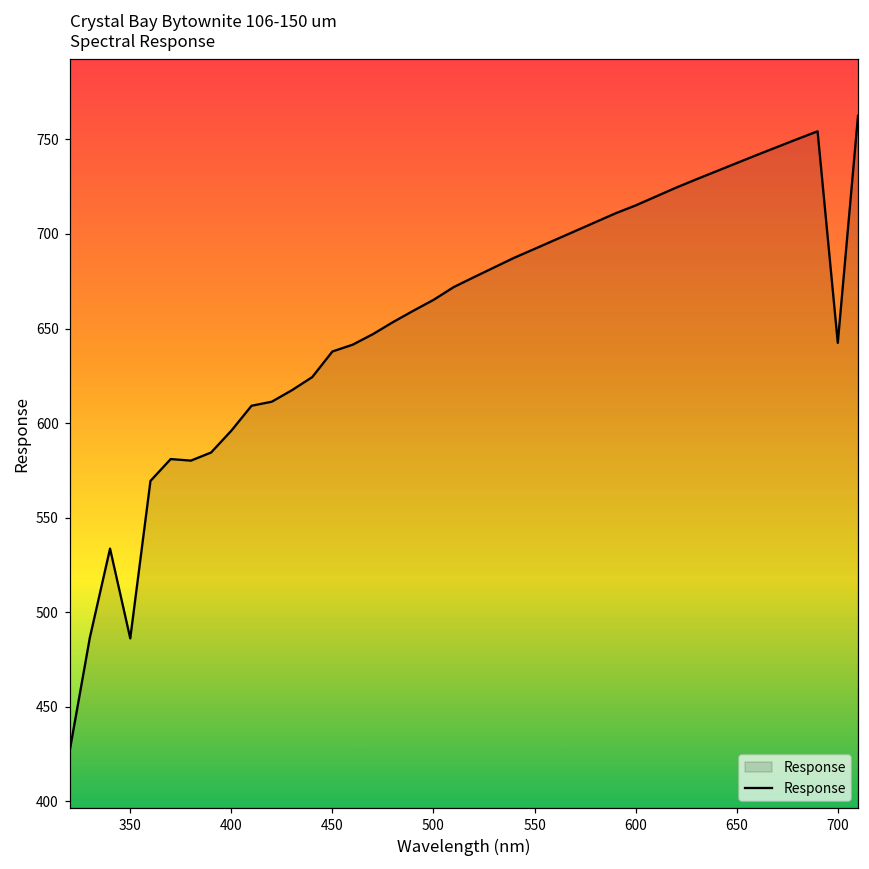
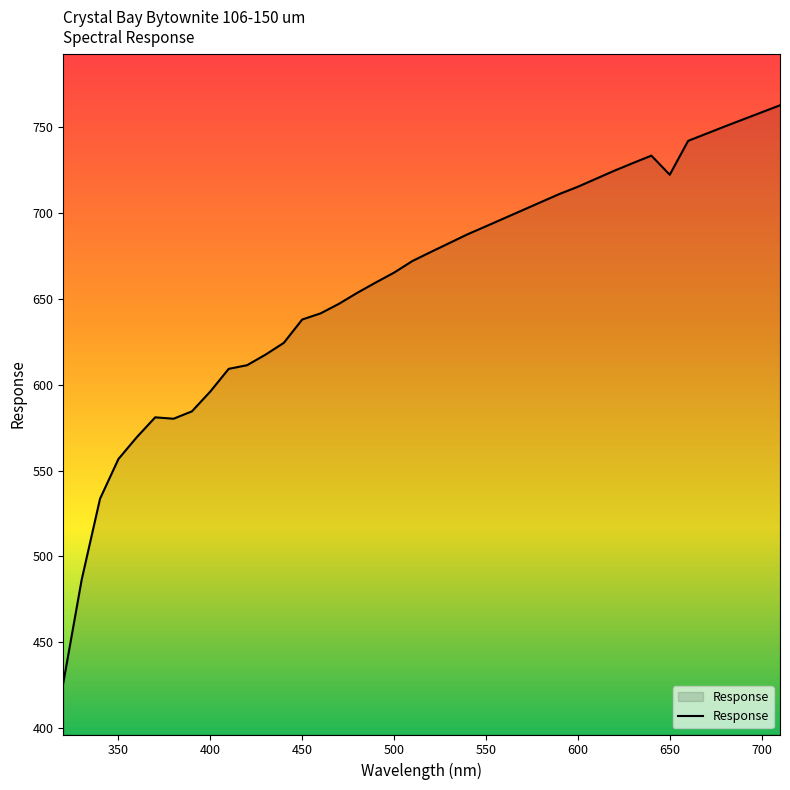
350: 486 -> 557
650: 738 -> 722
700: 642 -> 758
